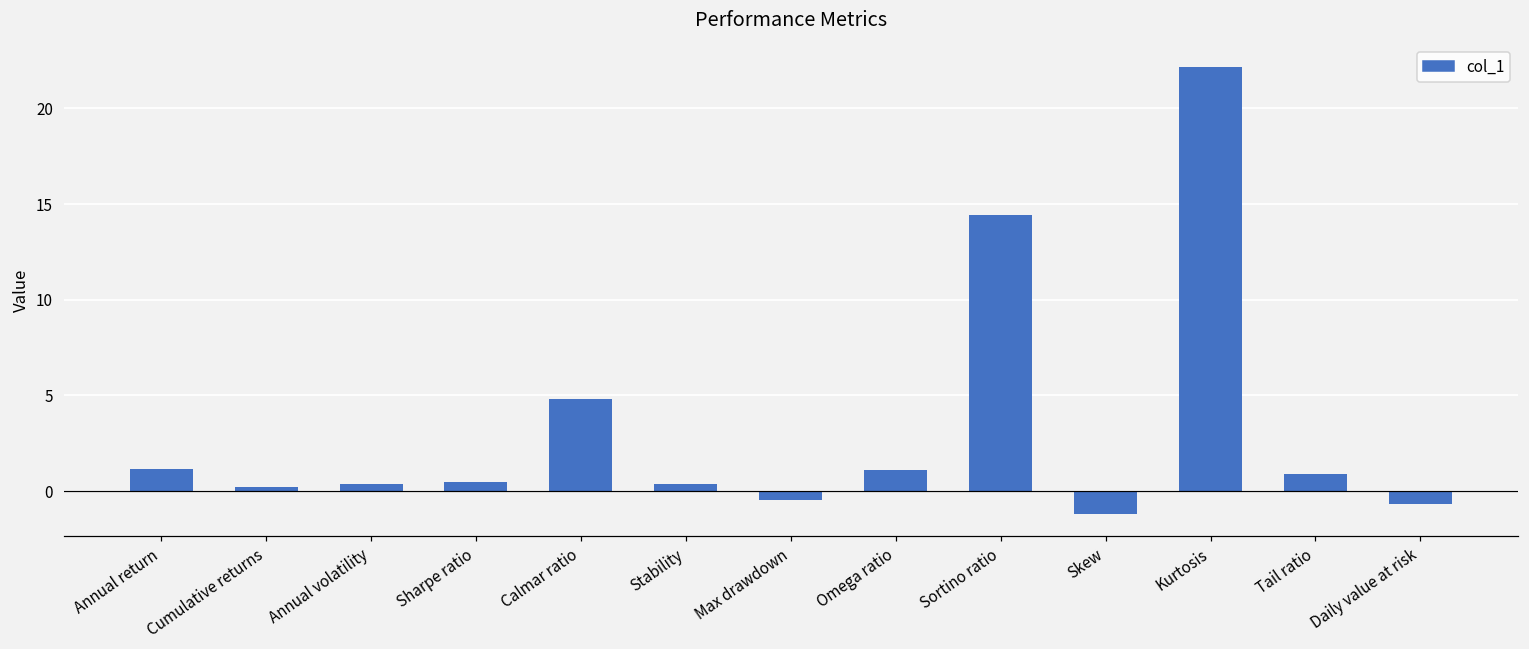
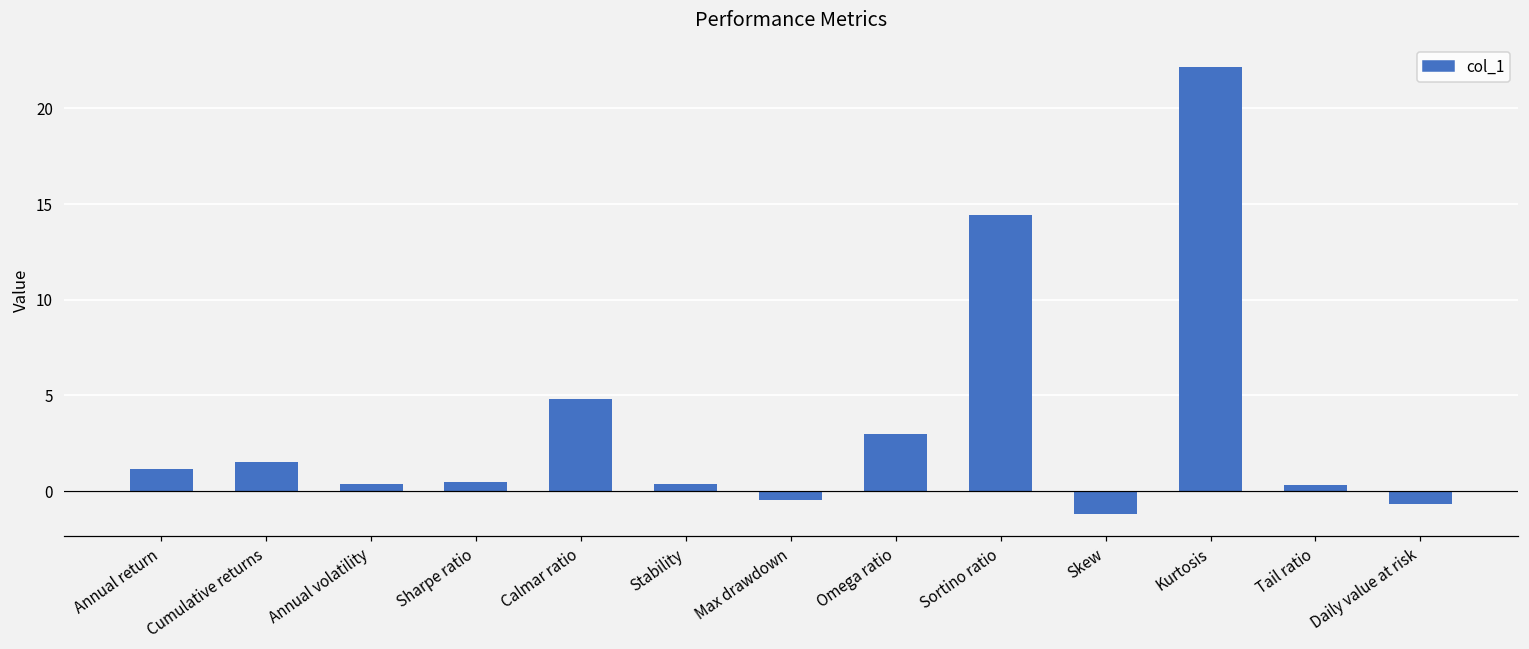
Cumulative returns: 0.2 -> 1.5
Omega ratio: 1.1 -> 3.0
Tail ratio: 0.9 -> 0.3
